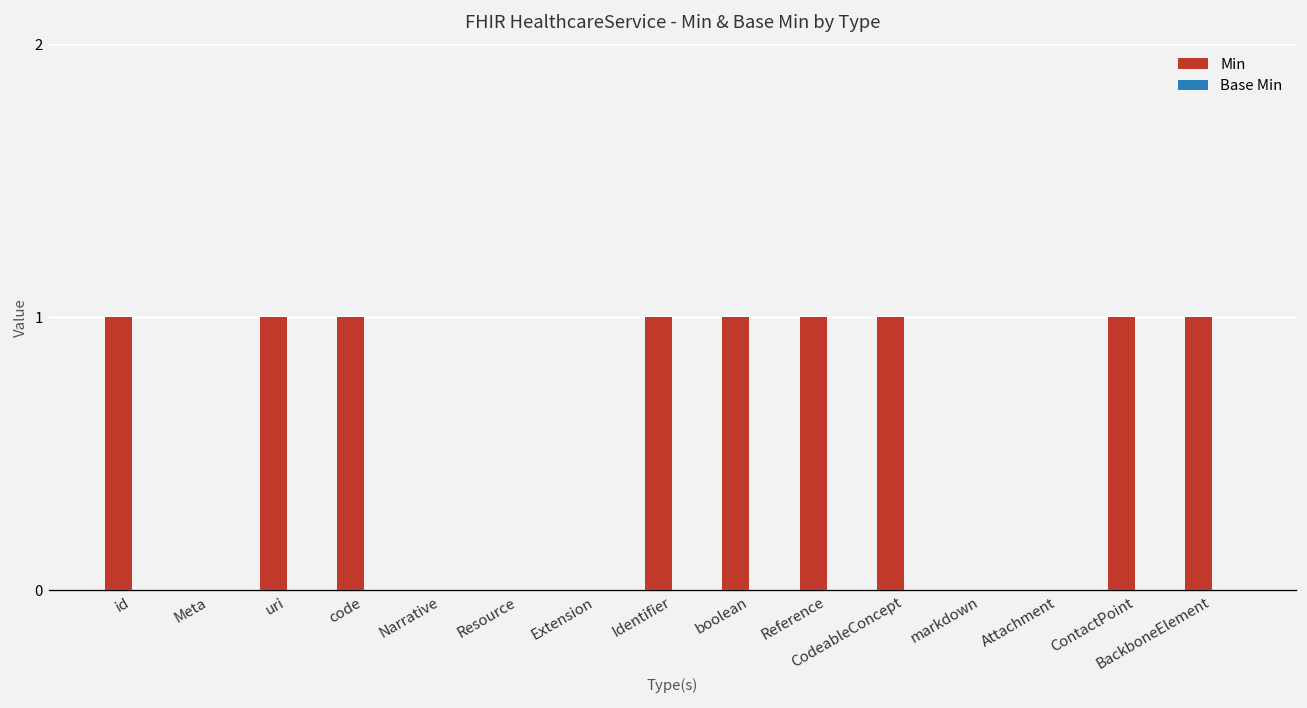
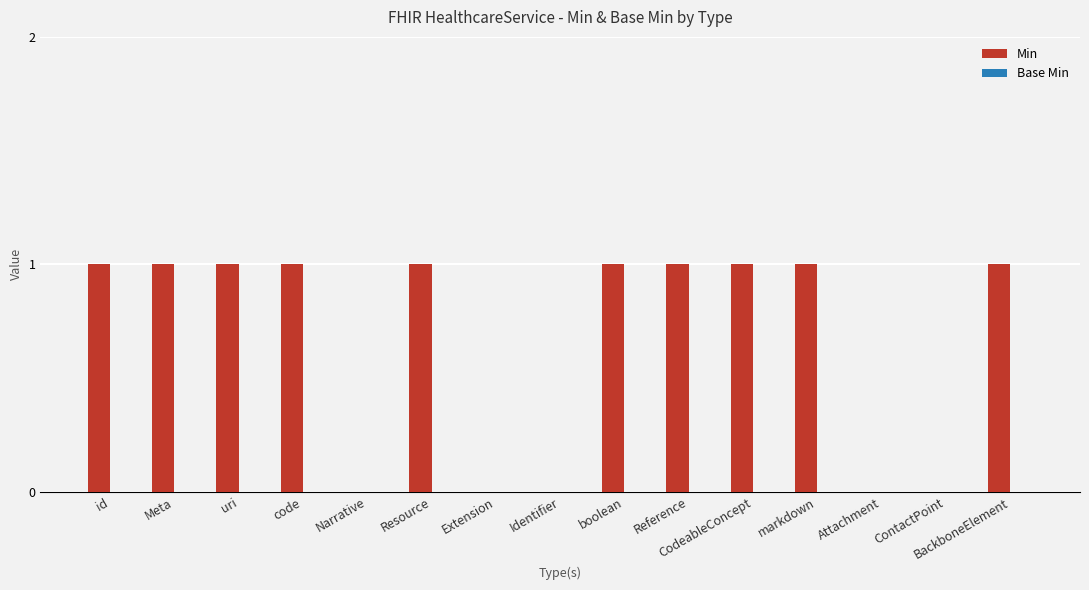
Min, Meta: 0 -> 1
Min, Resource: 0 -> 1
Min, Identifier: 1 -> 0
Min, markdown: 0 -> 1
Min, ContactPoint: 1 -> 0
